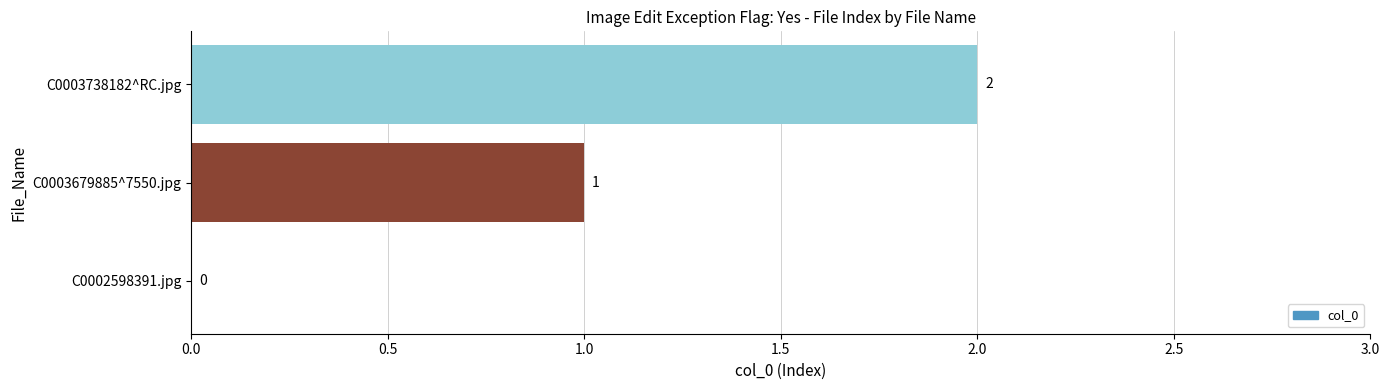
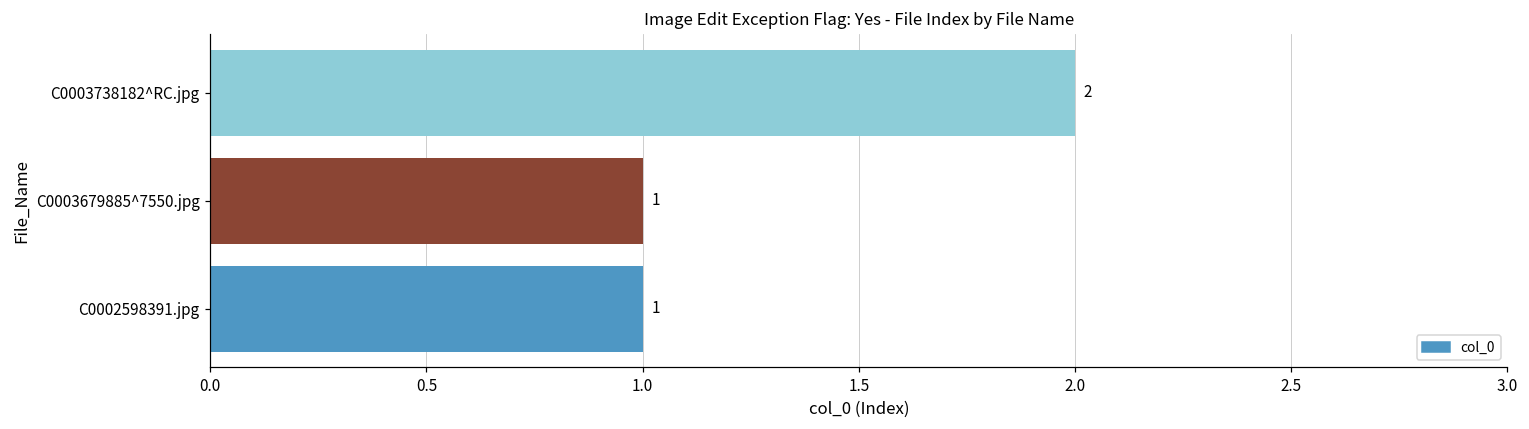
C0002598391.jpg: 0 -> 1
